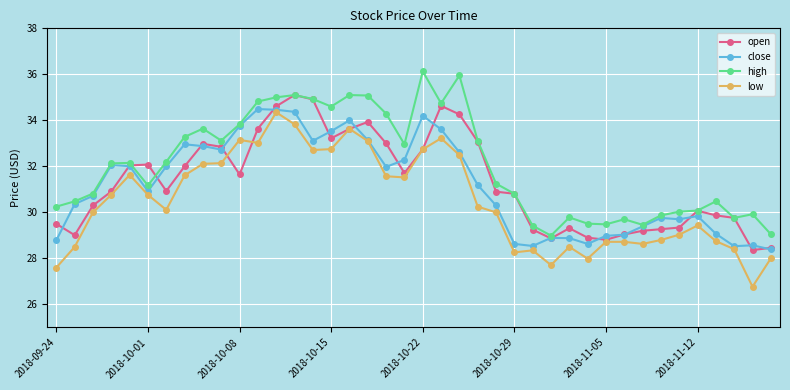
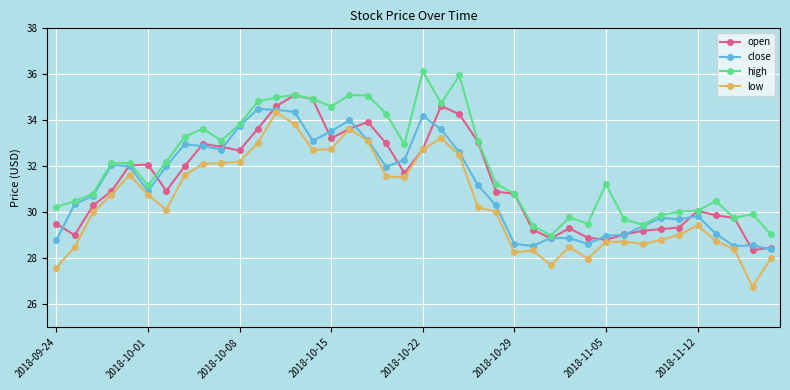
open, 2018-10-08: 31.7 -> 32.7
low, 2018-10-08: 33.2 -> 32.2
high, 2018-11-05: 29.5 -> 31.2
